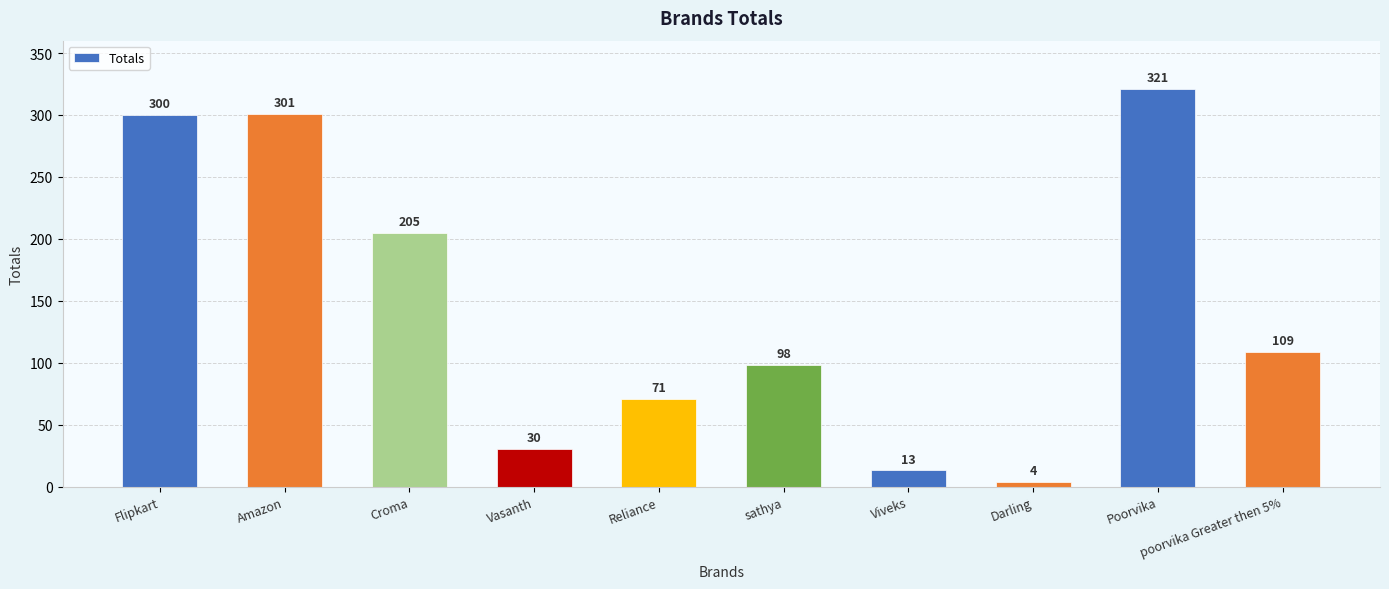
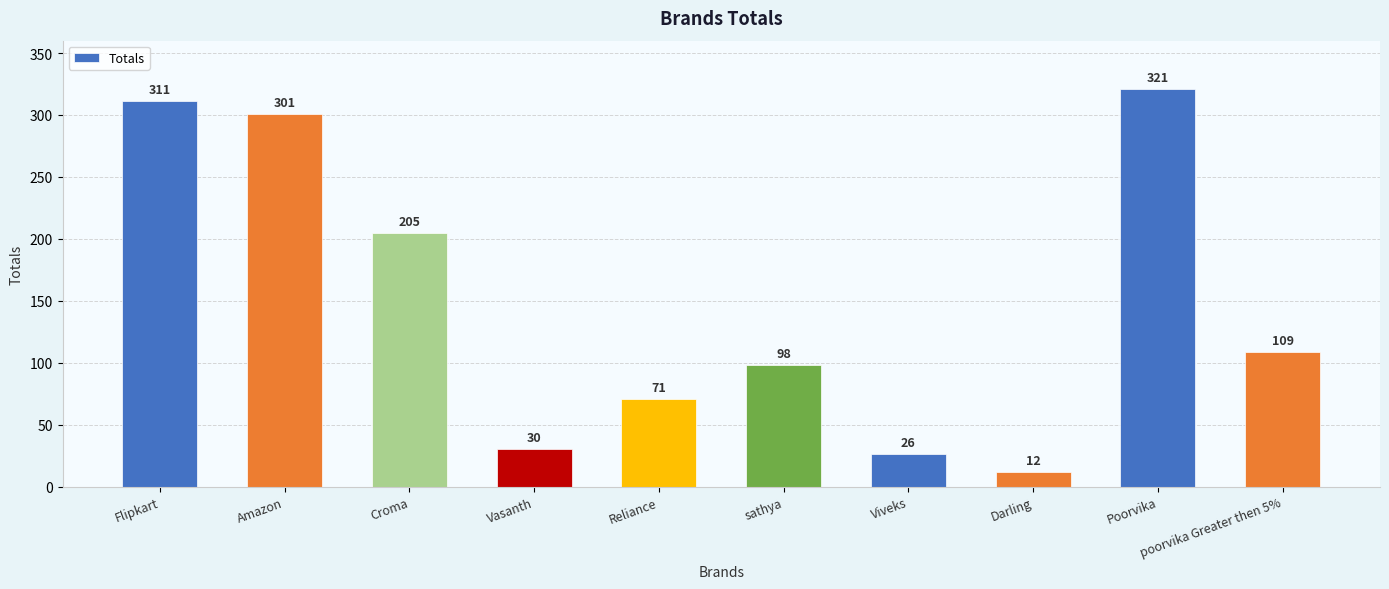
Flipkart: 300 -> 311
Viveks: 13 -> 26
Darling: 4 -> 12
